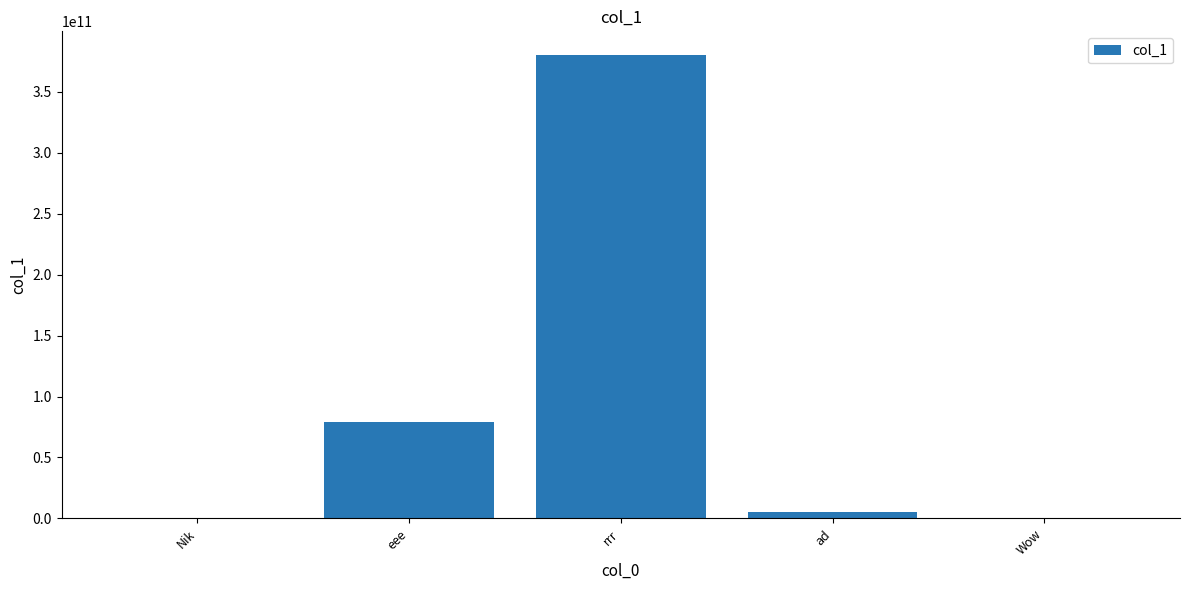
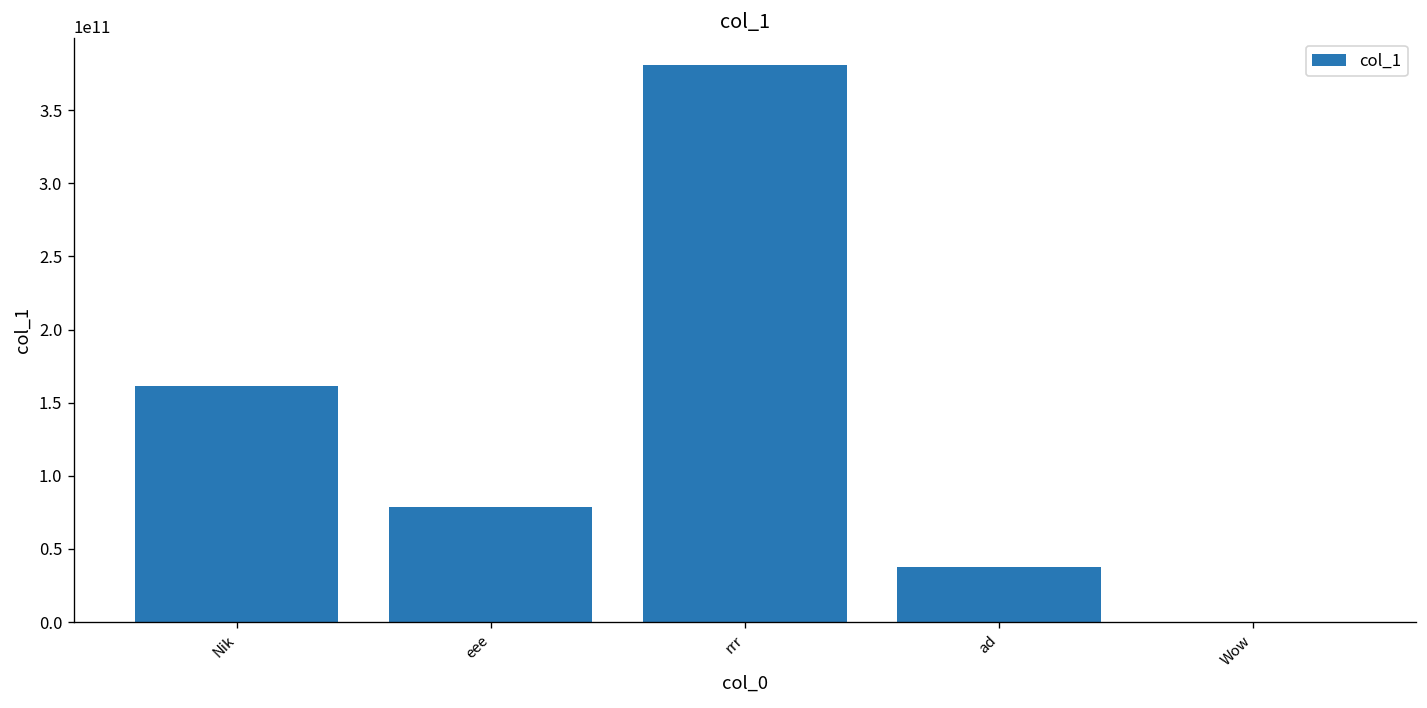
Nik: 1000000000 -> 162000000000
ad: 6000000000 -> 38000000000
